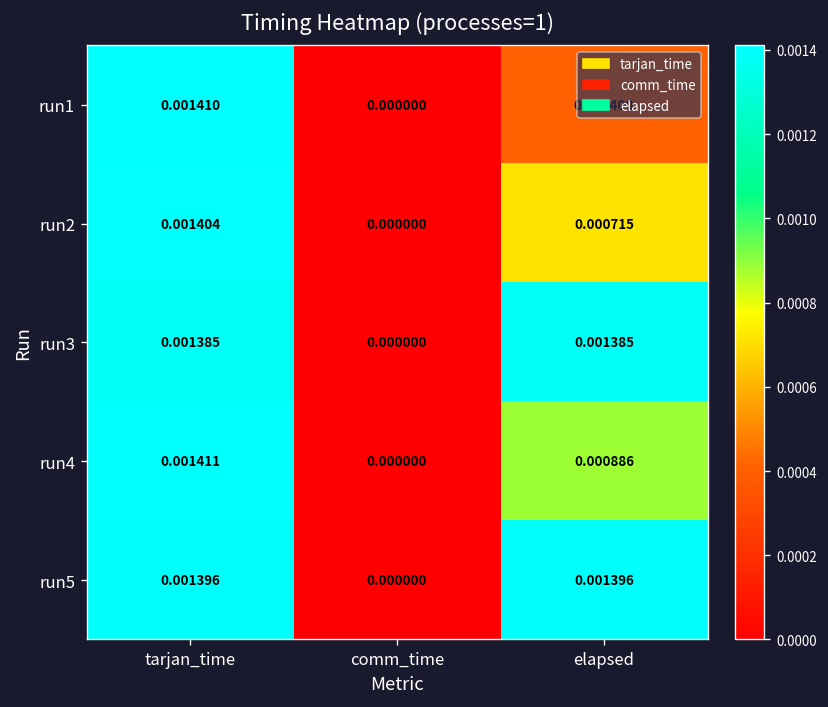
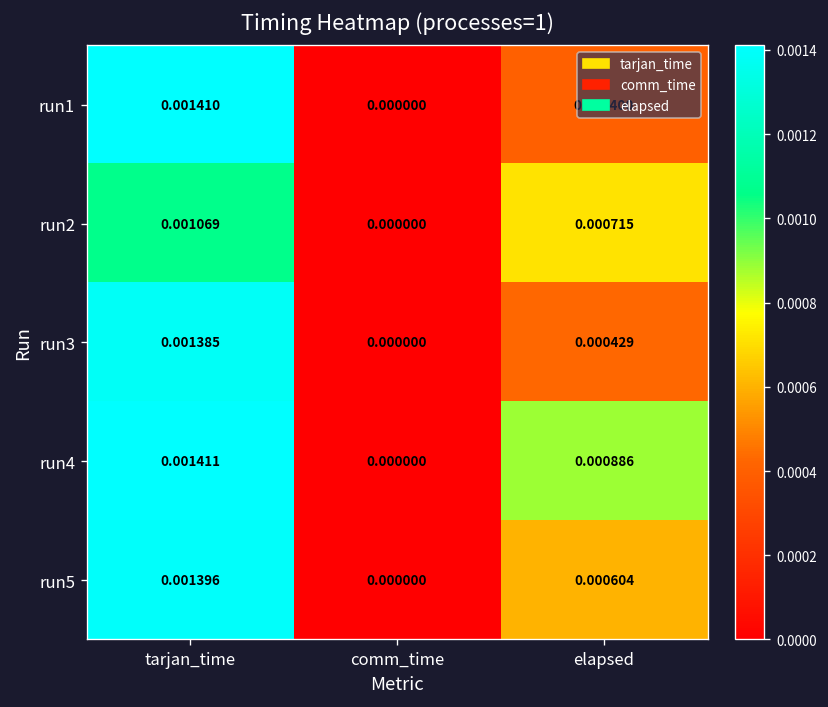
run2, tarjan_time: 0.001404 -> 0.001069
run3, elapsed: 0.001385 -> 0.000429
run5, elapsed: 0.001396 -> 0.000604
